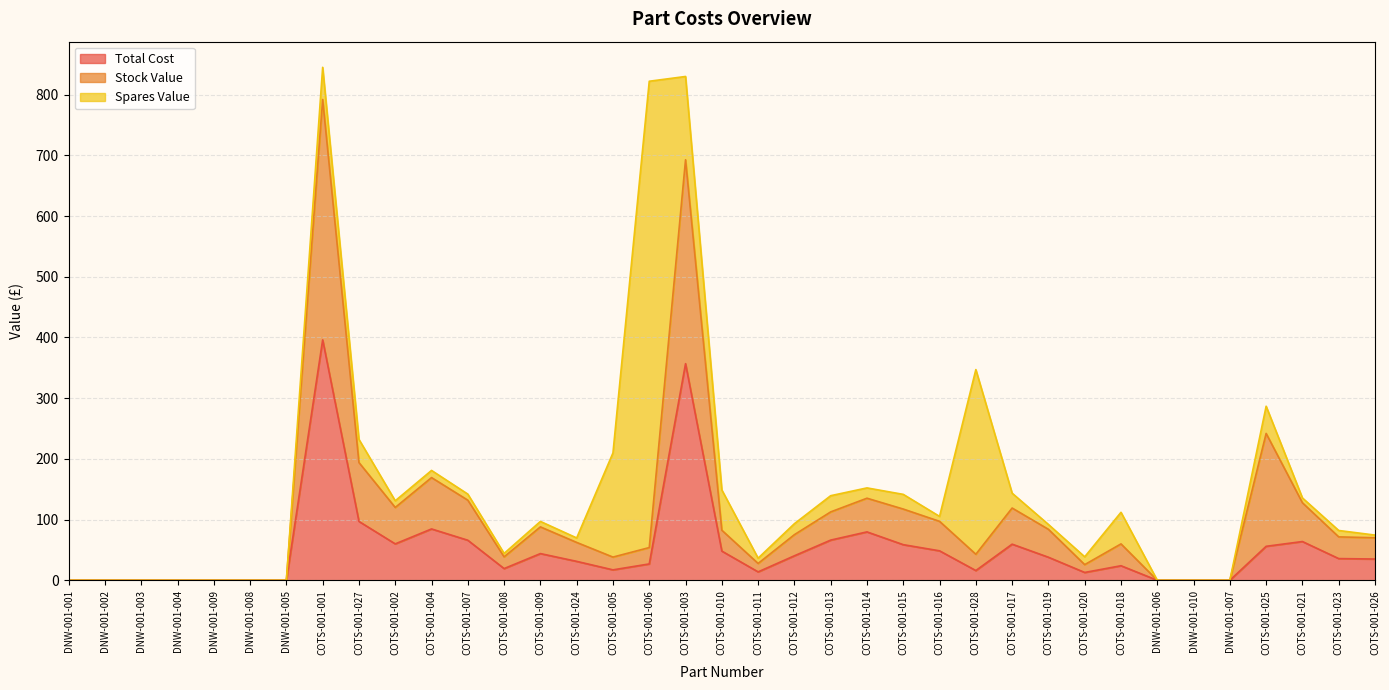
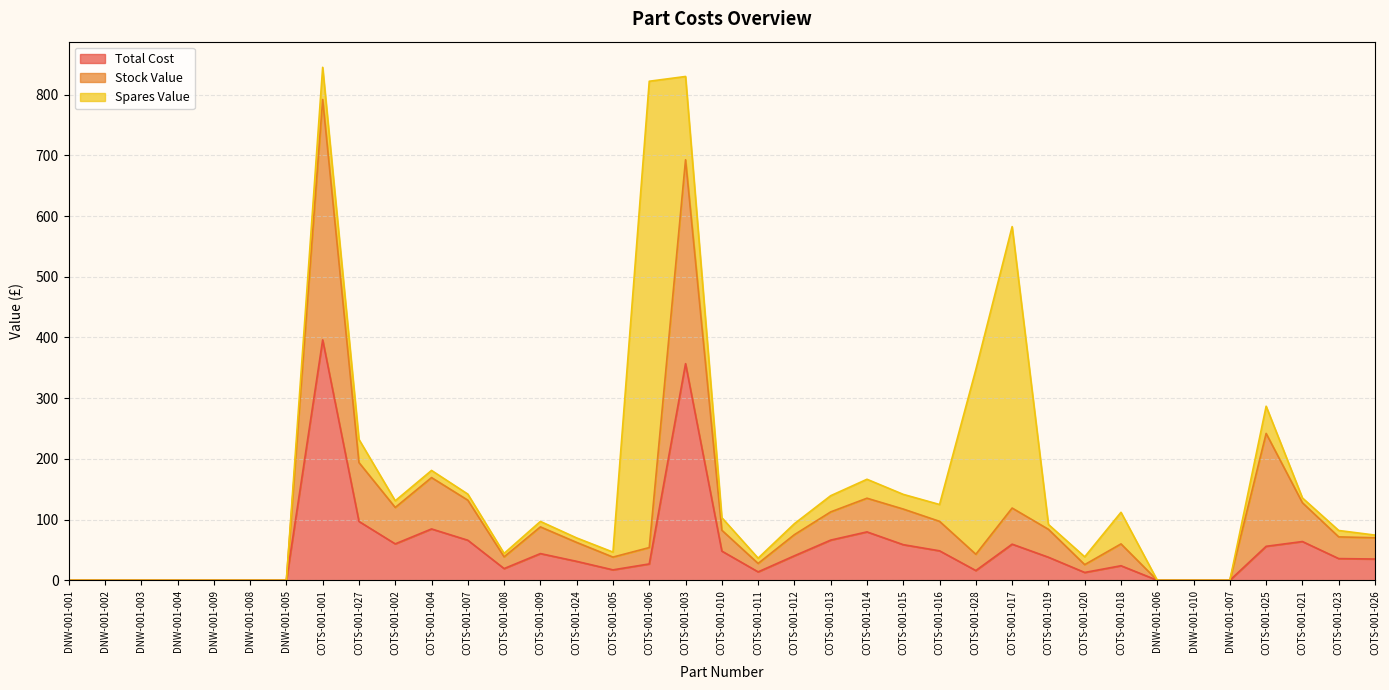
Spares Value, COTS-001-005: 170 -> 10
Spares Value, COTS-001-010: 70 -> 20
Spares Value, COTS-001-014: 20 -> 30
Spares Value, COTS-001-016: 10 -> 30
Spares Value, COTS-001-017: 20 -> 460
